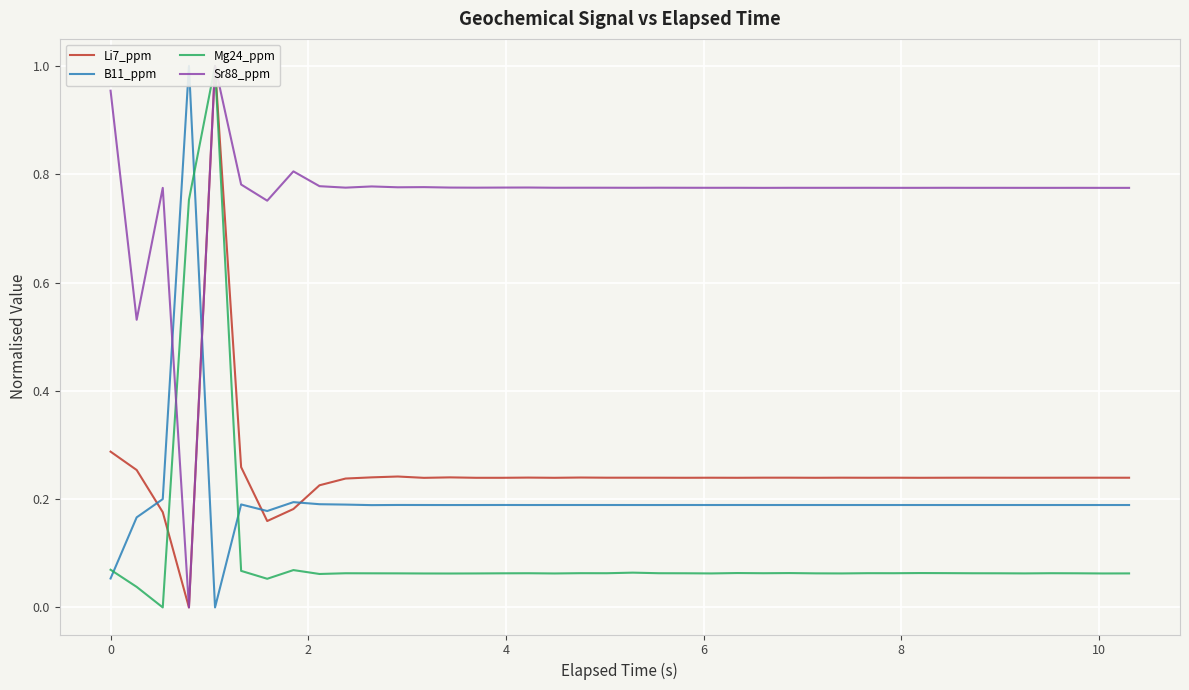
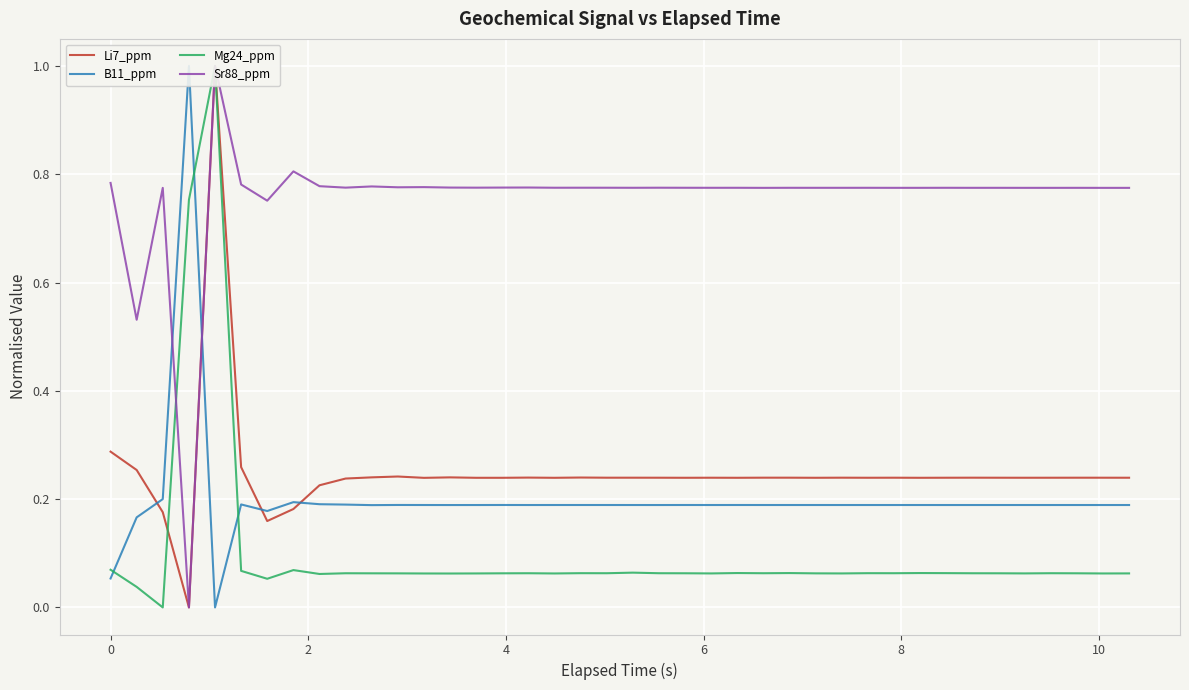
Sr88_ppm, 0: 0.95 -> 0.78
